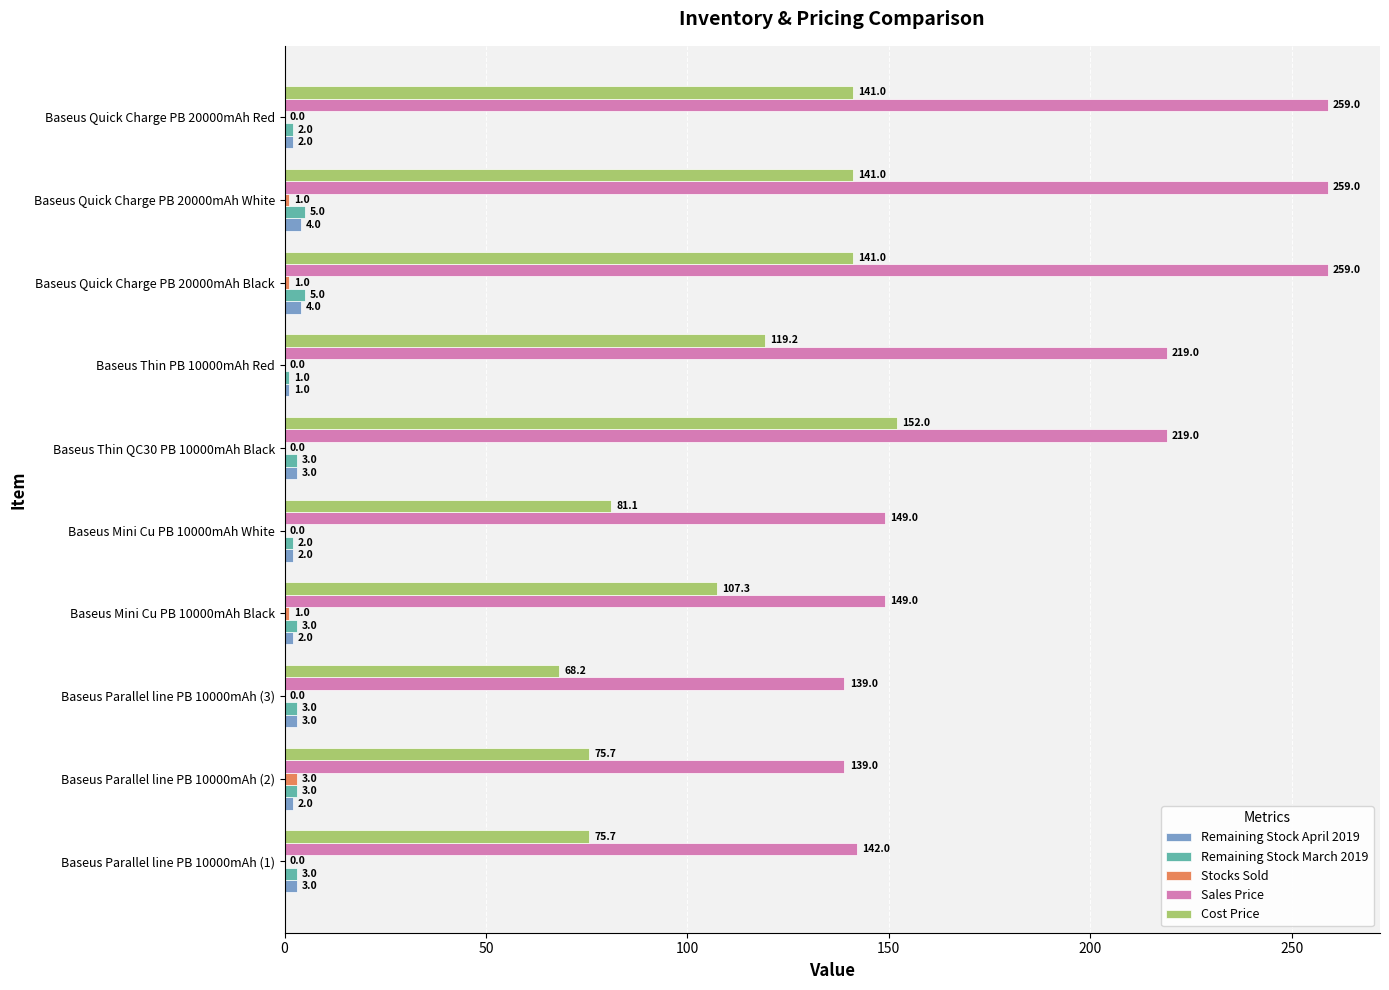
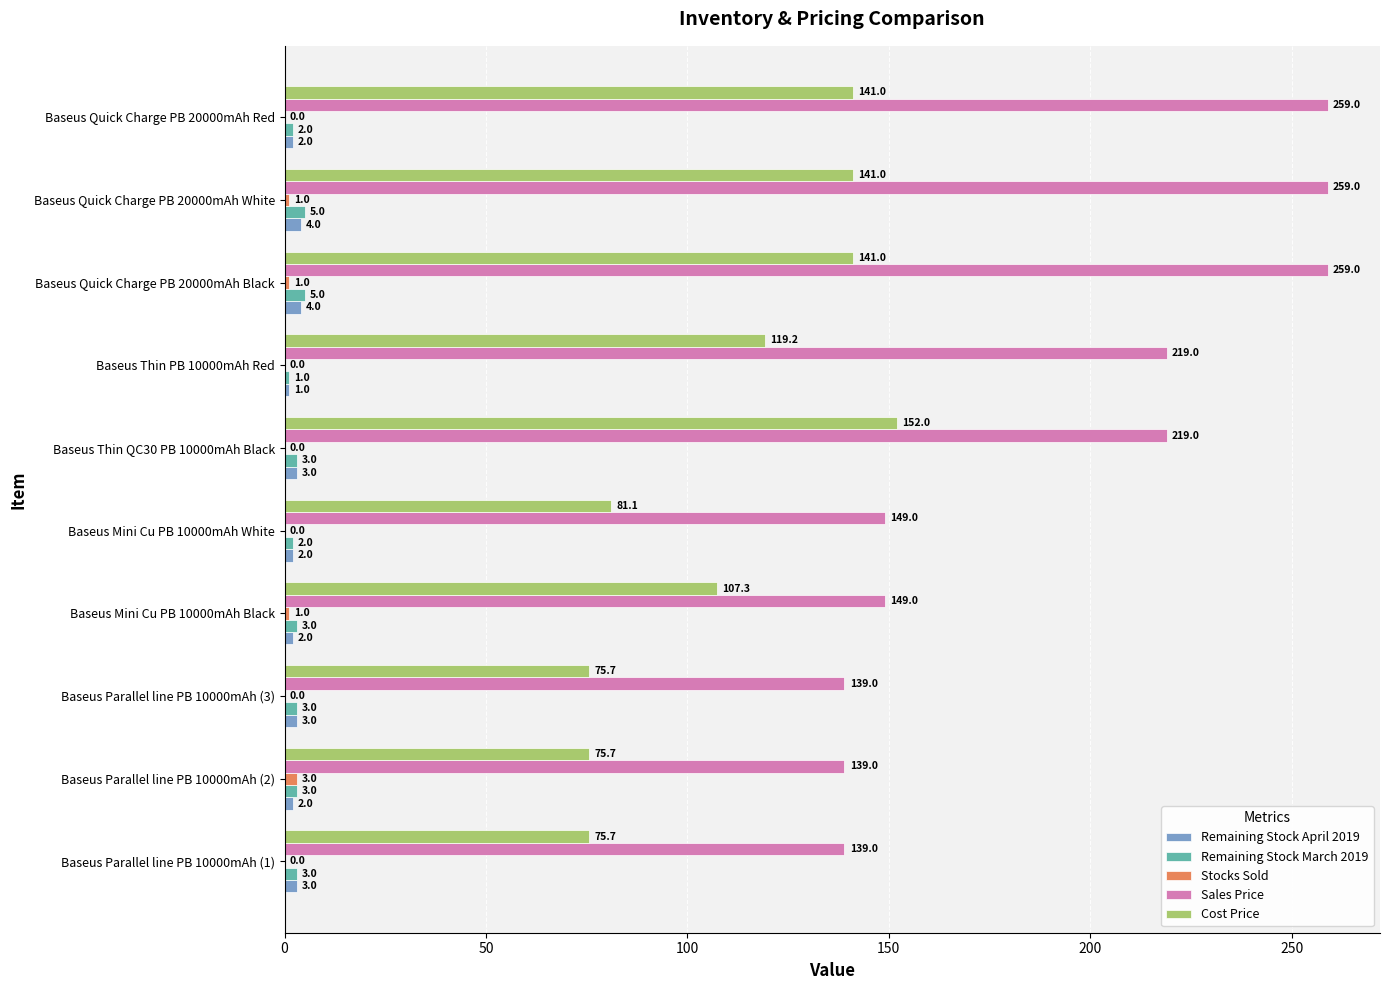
Cost Price, Baseus Parallel line PB 10000mAh (3): 68.2 -> 75.7
Sales Price, Baseus Parallel line PB 10000mAh (1): 142.0 -> 139.0
